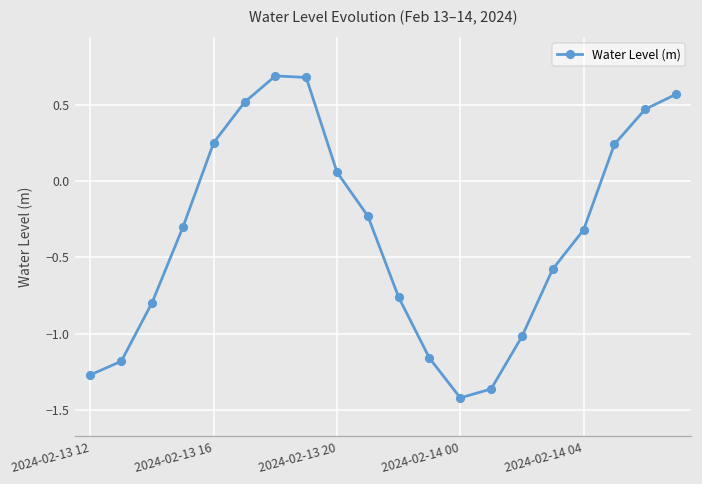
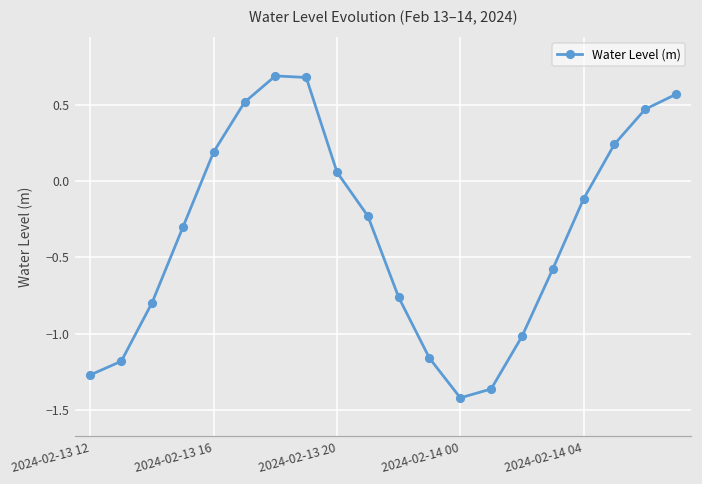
2024-02-13 16: 0.25 -> 0.19
2024-02-14 04: -0.32 -> -0.12
